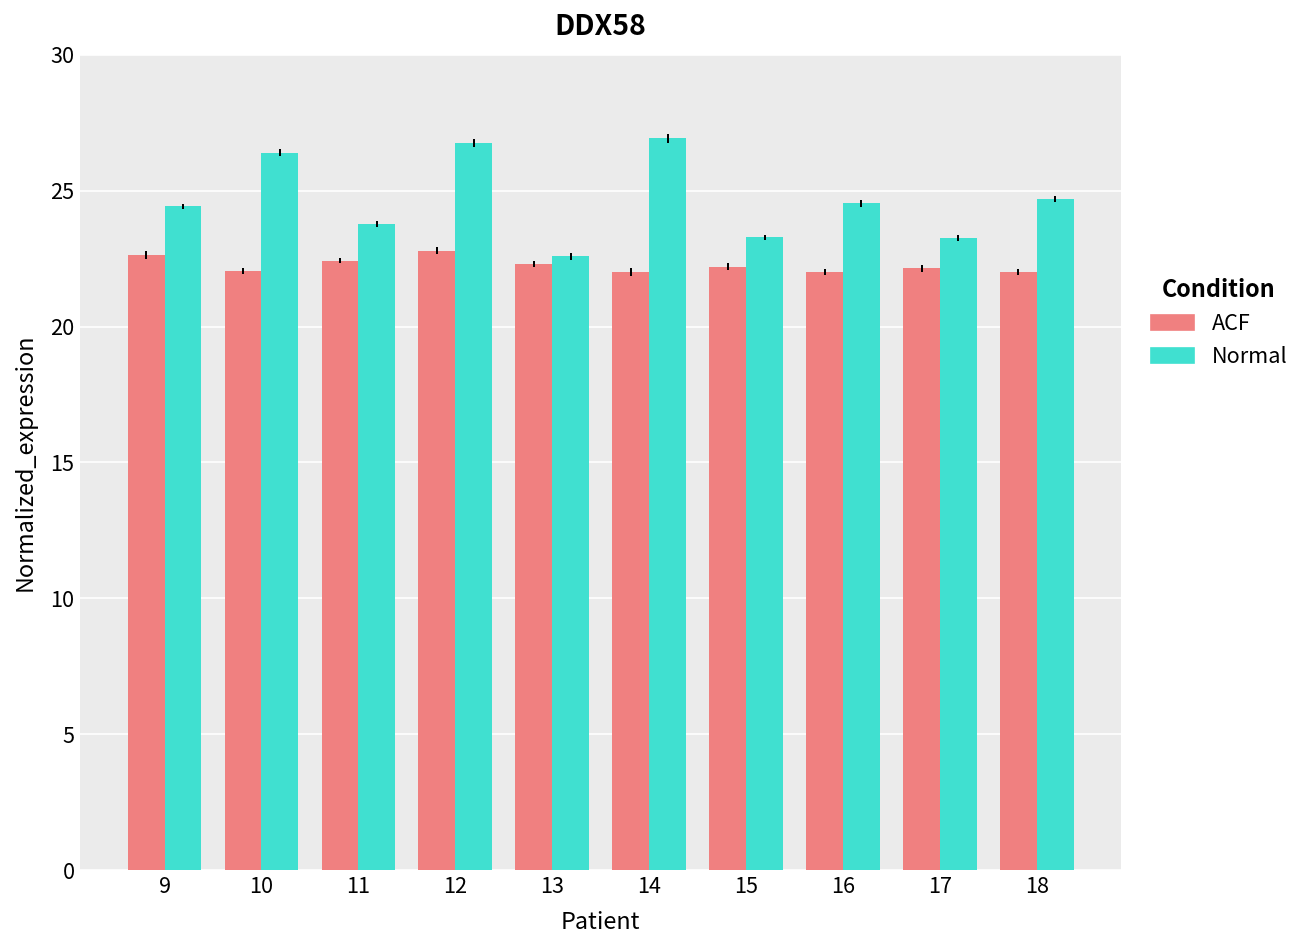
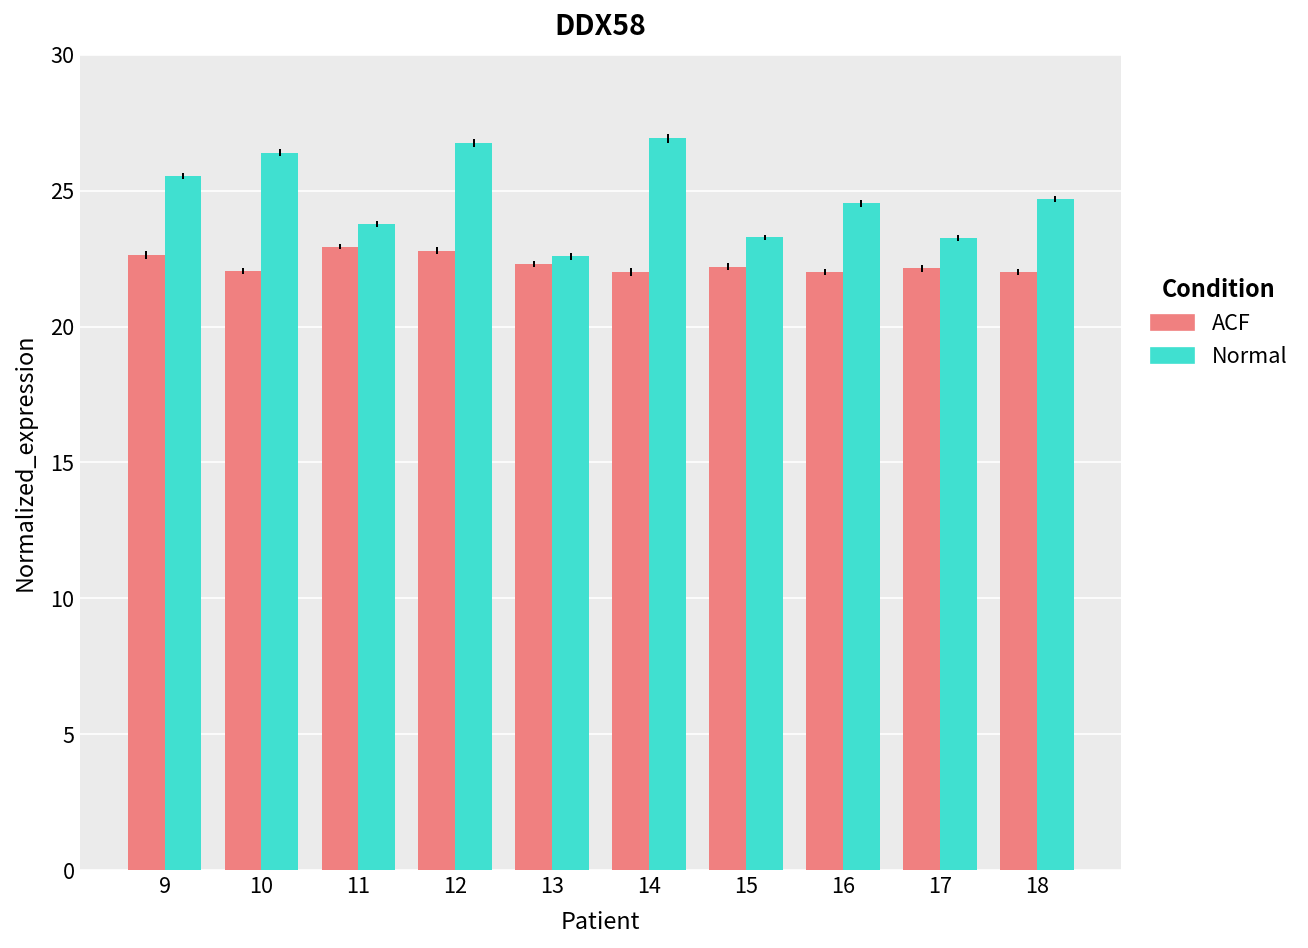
Normal, 9: 24.4 -> 25.5
ACF, 11: 22.4 -> 22.9
